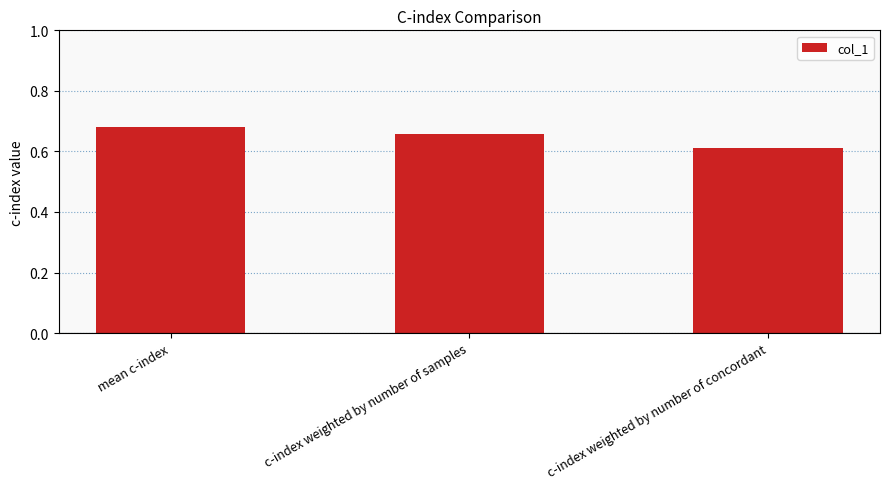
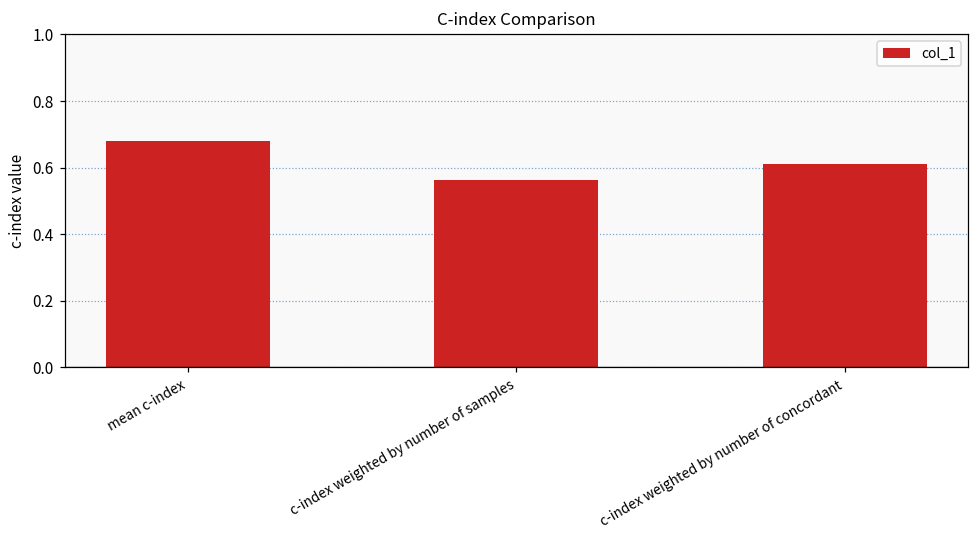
c-index weighted by number of samples: 0.66 -> 0.56
